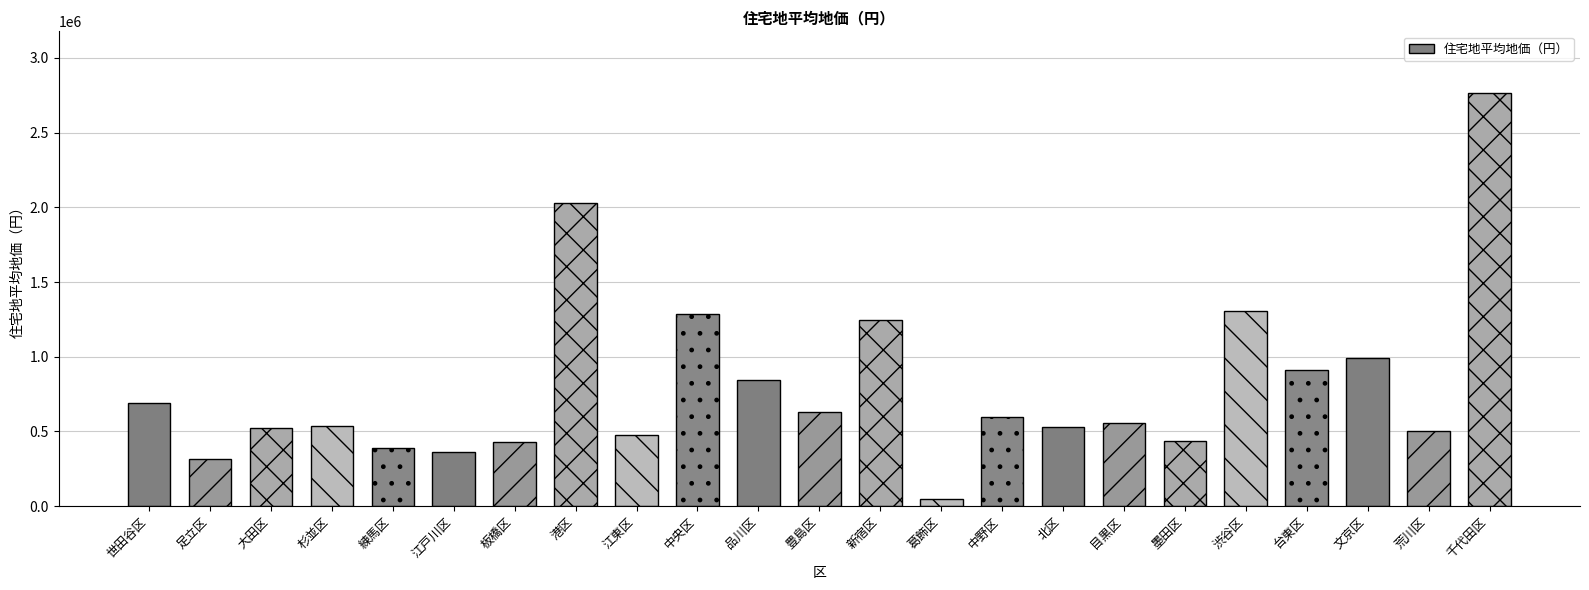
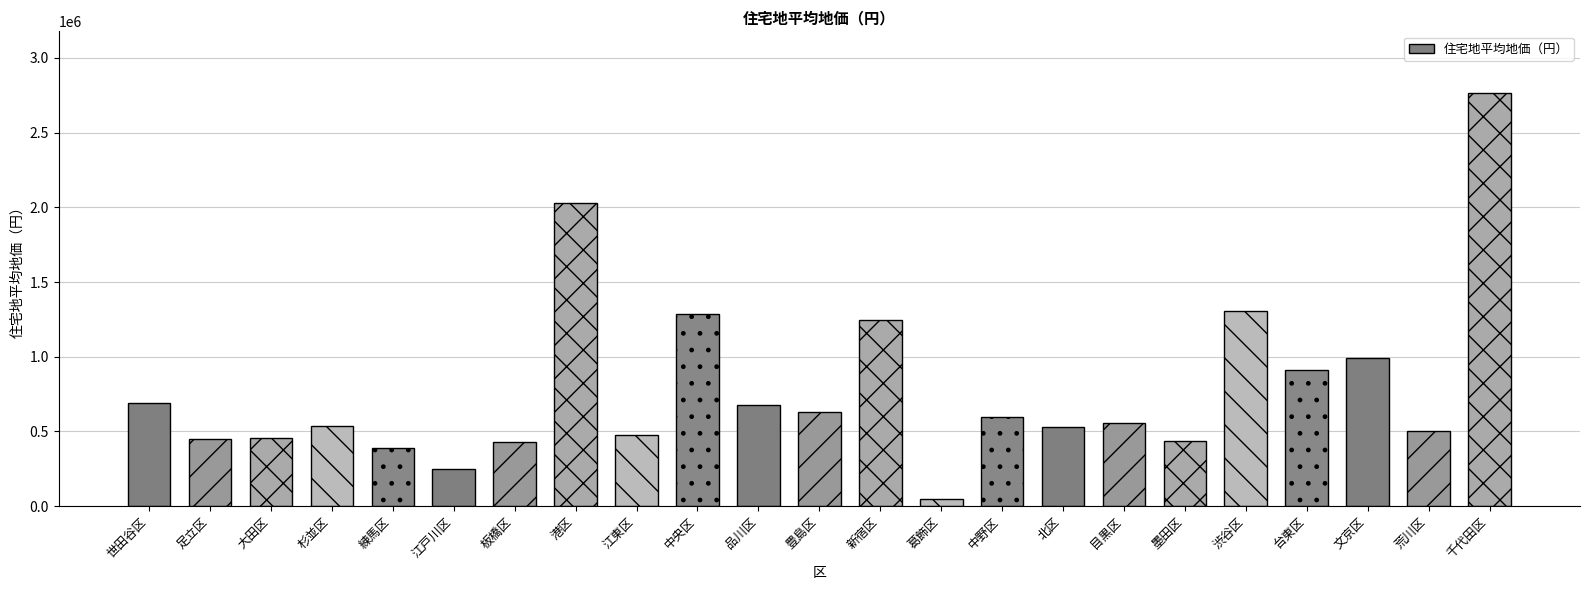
足立区: 310000 -> 450000
大田区: 530000 -> 450000
江戸川区: 360000 -> 250000
品川区: 840000 -> 670000
